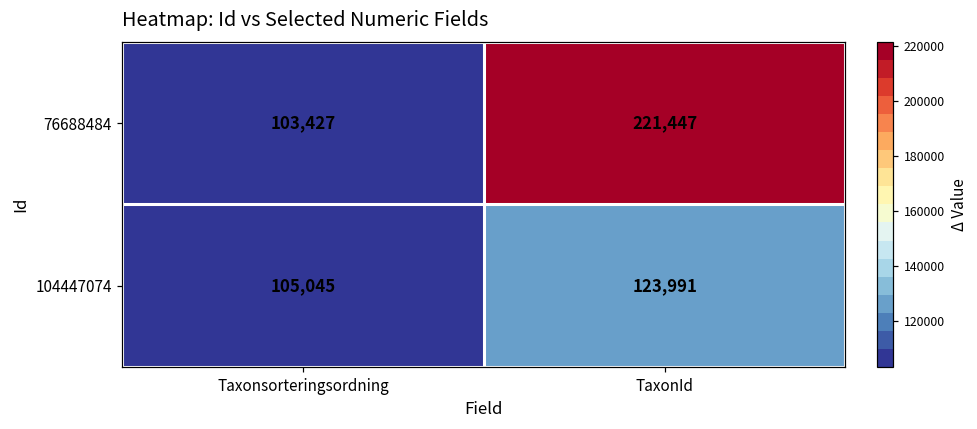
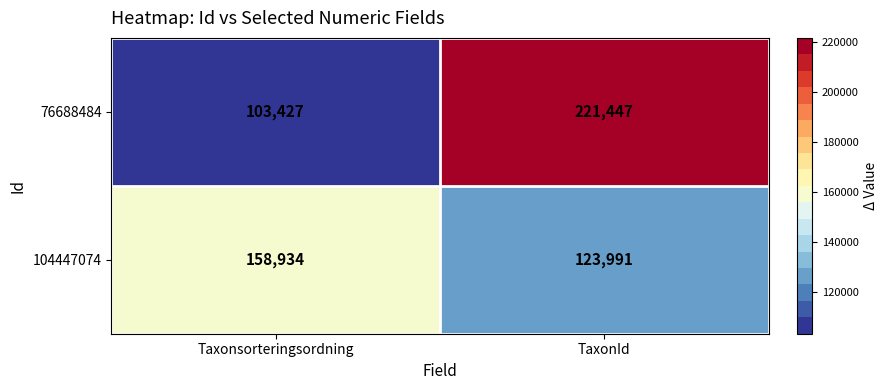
104447074, Taxonsorteringsordning: 105,045 -> 158,934
